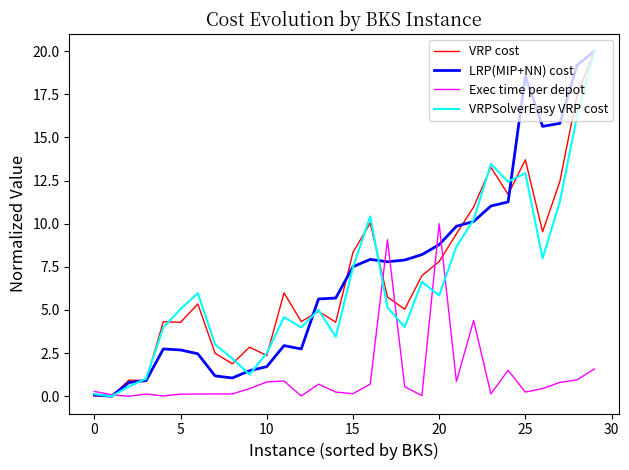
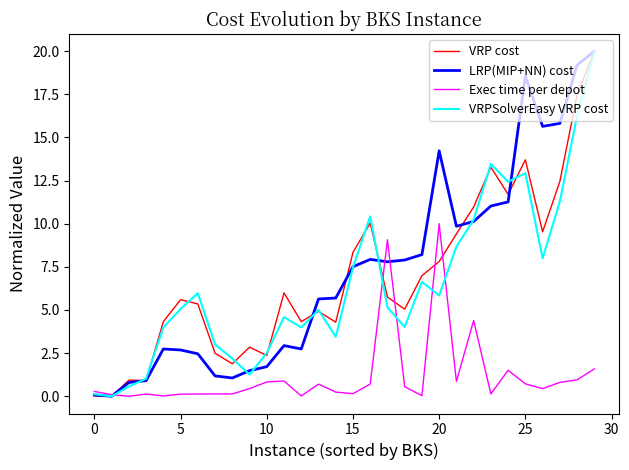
VRP cost, 5: 4.3 -> 5.6
LRP(MIP+NN) cost, 20: 8.8 -> 14.2
Exec time per depot, 25: 0.2 -> 0.7
